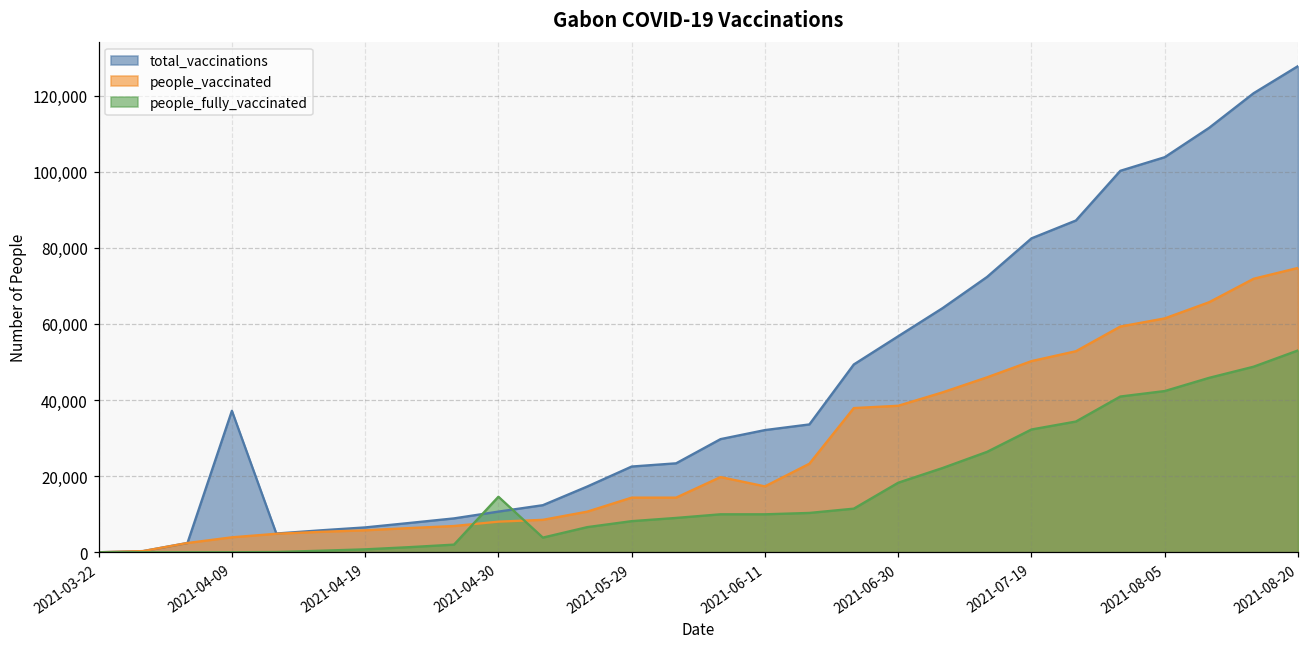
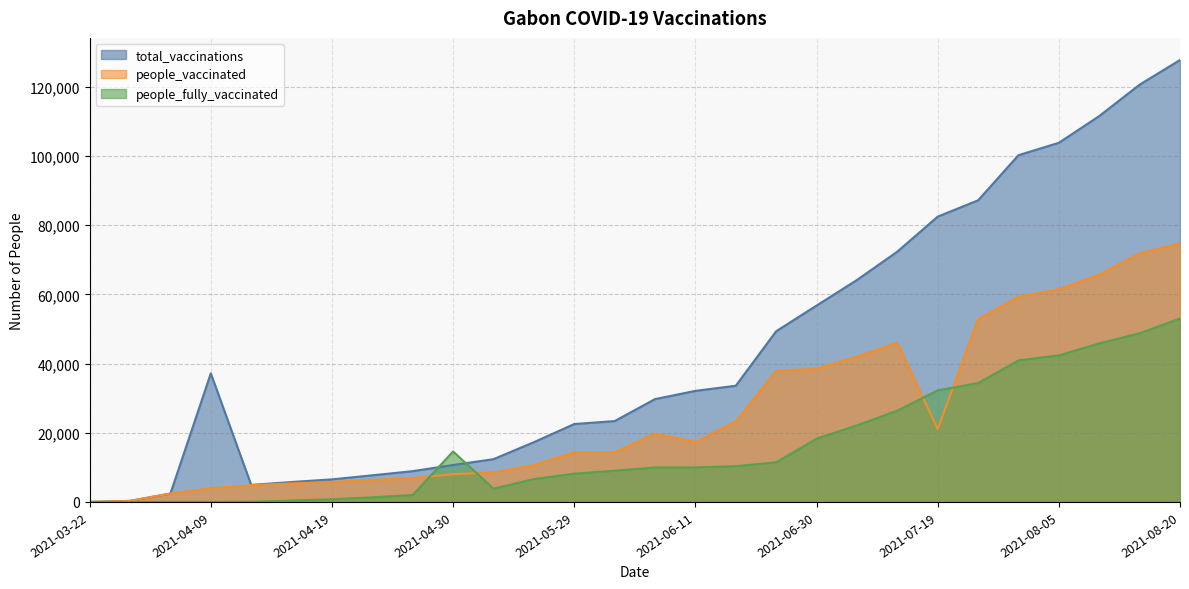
people_vaccinated, 2021-07-19: 50,000 -> 21,000
